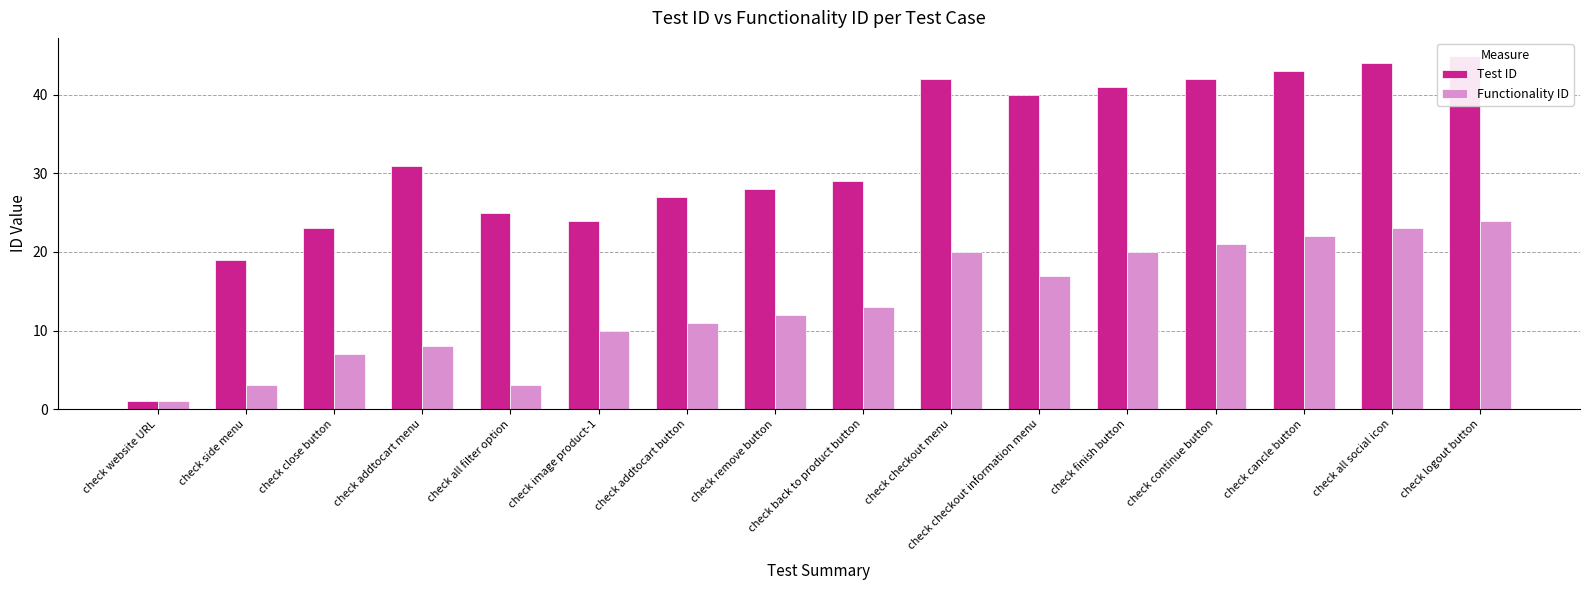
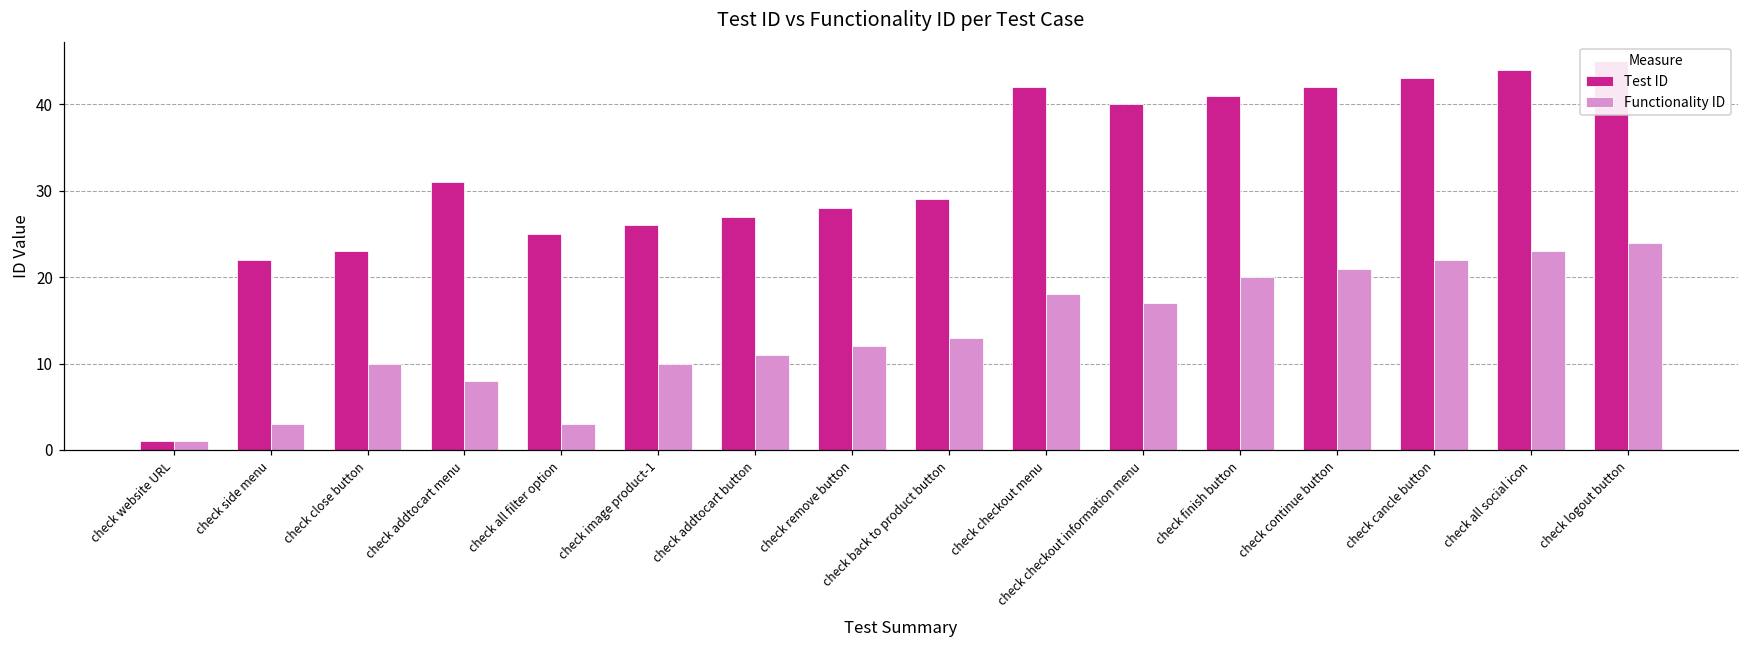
Test ID, check side menu: 19 -> 22
Functionality ID, check close button: 7 -> 10
Test ID, check image product-1: 24 -> 26
Functionality ID, check checkout menu: 20 -> 18
